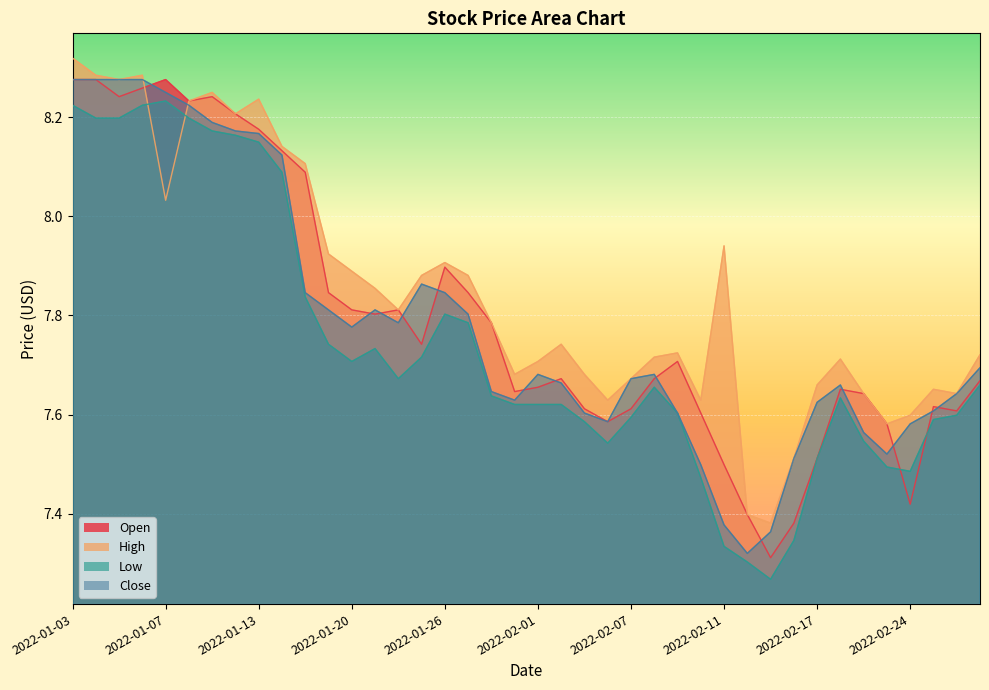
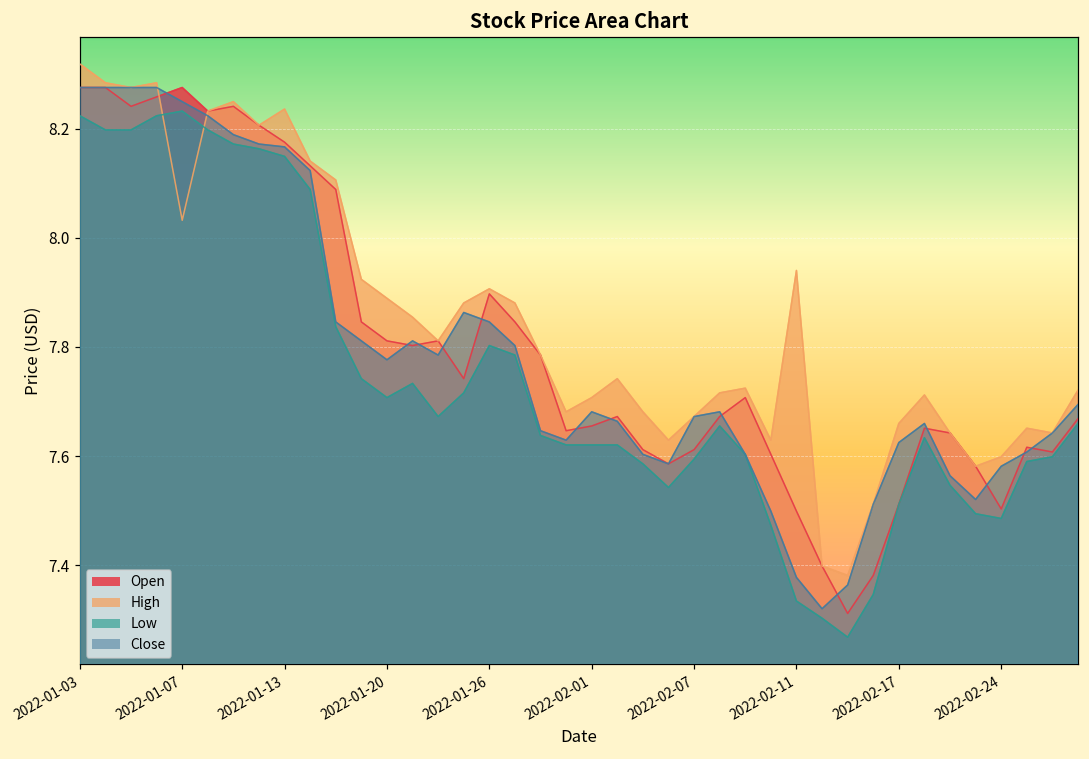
Open, 2022-02-24: 7.42 -> 7.50
